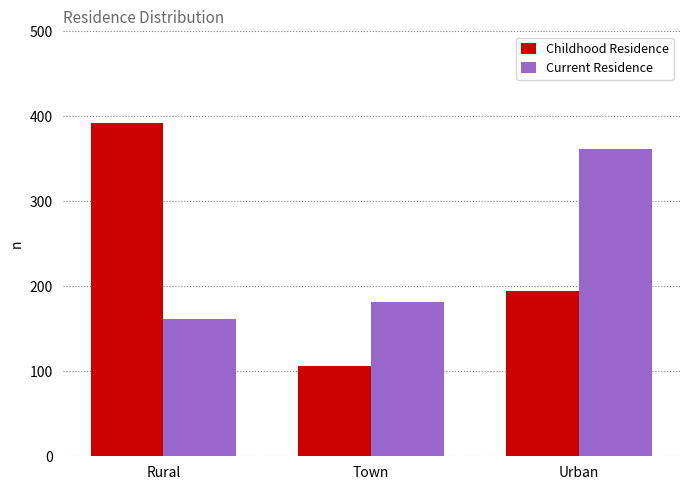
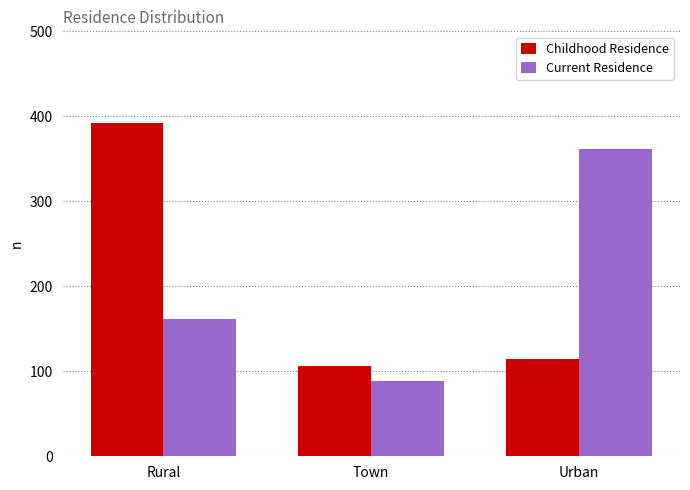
Current Residence, Town: 180 -> 90
Childhood Residence, Urban: 200 -> 110
